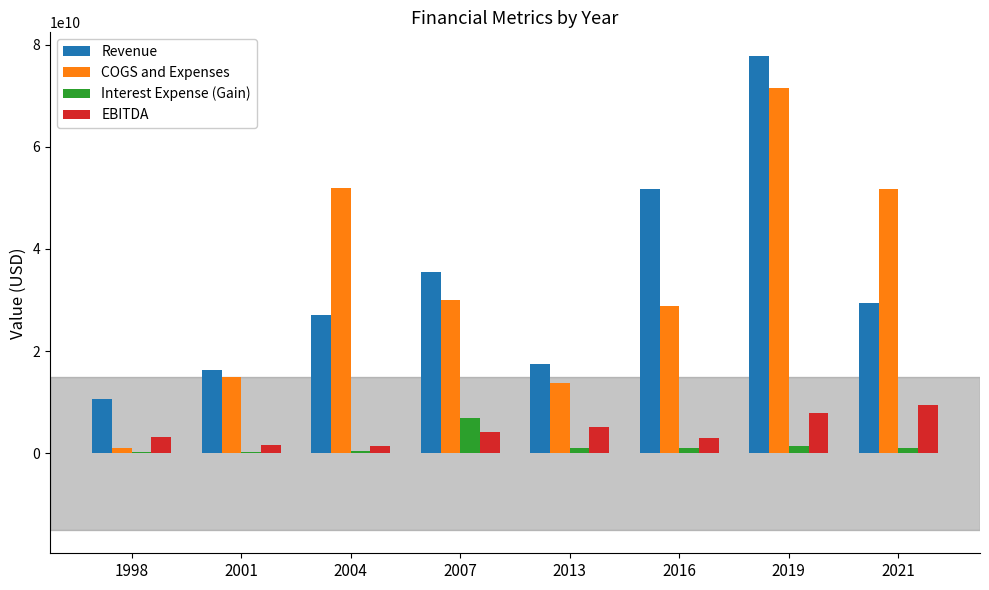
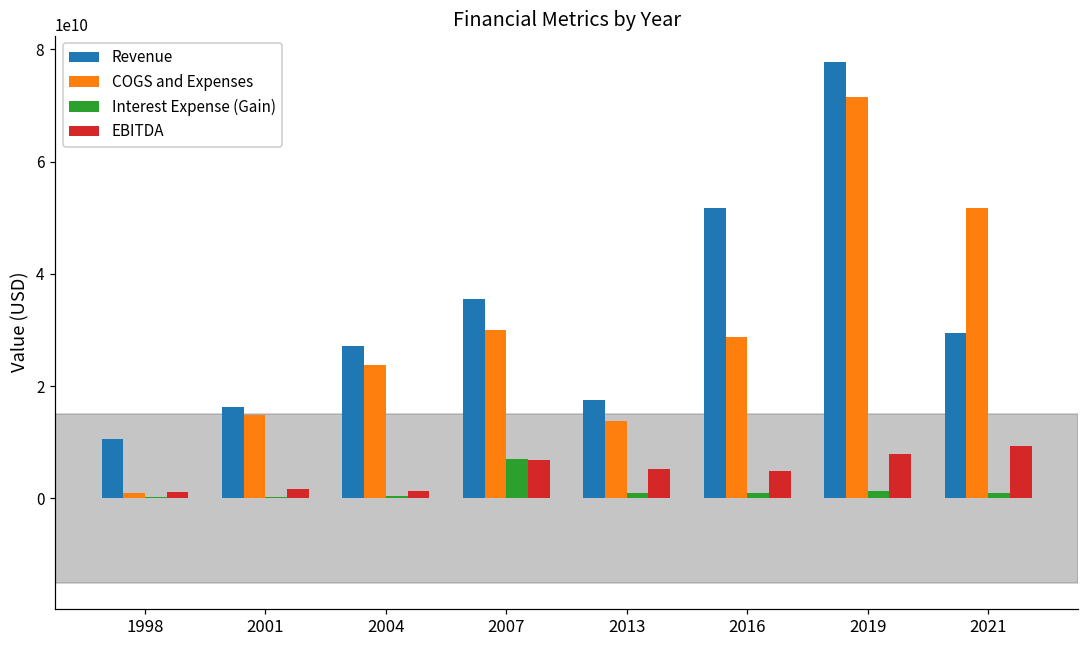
EBITDA, 1998: 3000000000 -> 1000000000
COGS and Expenses, 2004: 52000000000 -> 24000000000
EBITDA, 2007: 4000000000 -> 7000000000
EBITDA, 2016: 3000000000 -> 5000000000
